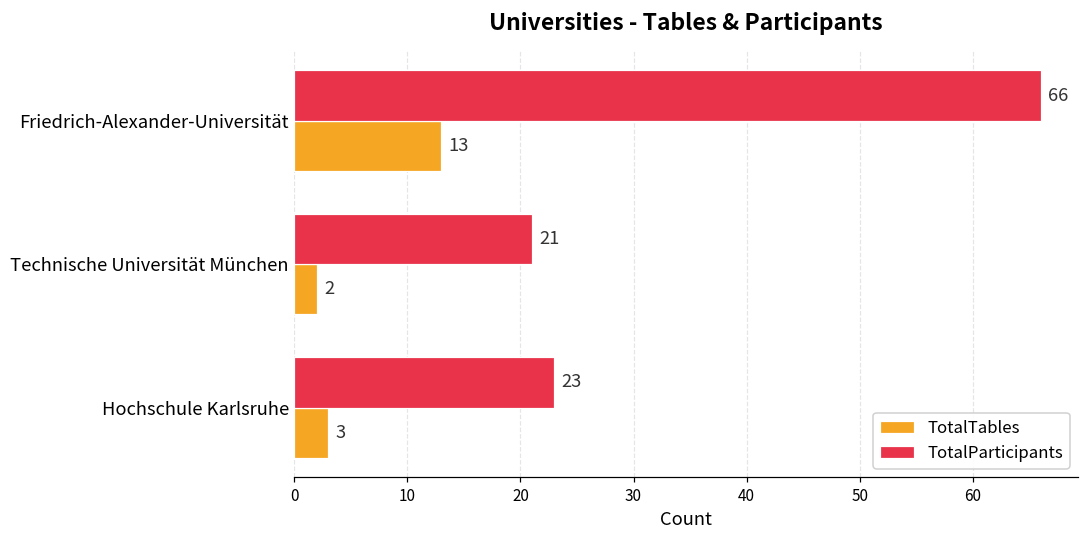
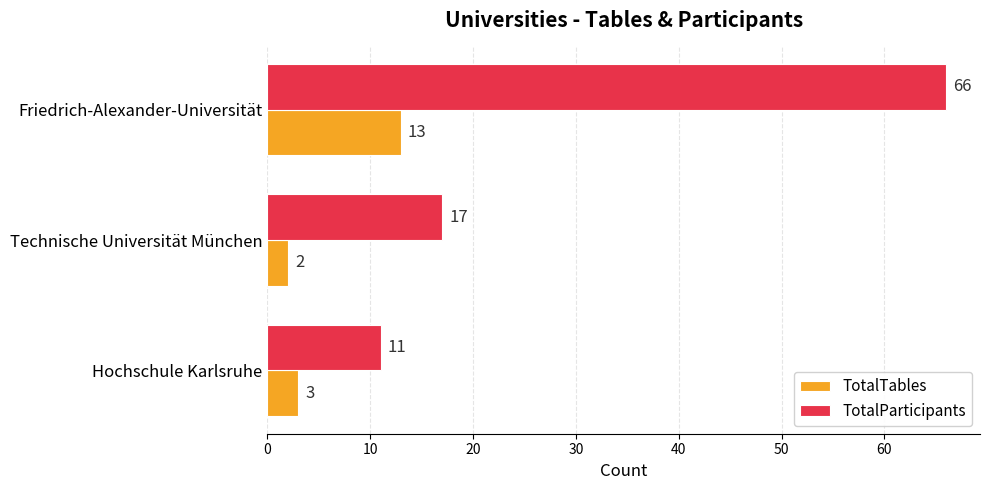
TotalParticipants, Technische Universität München: 21 -> 17
TotalParticipants, Hochschule Karlsruhe: 23 -> 11
